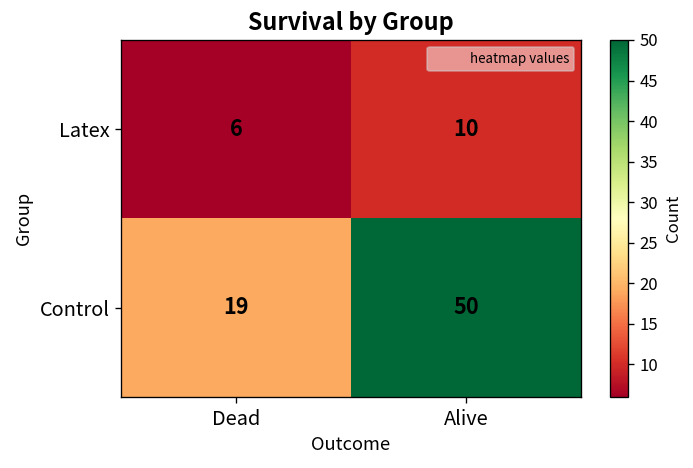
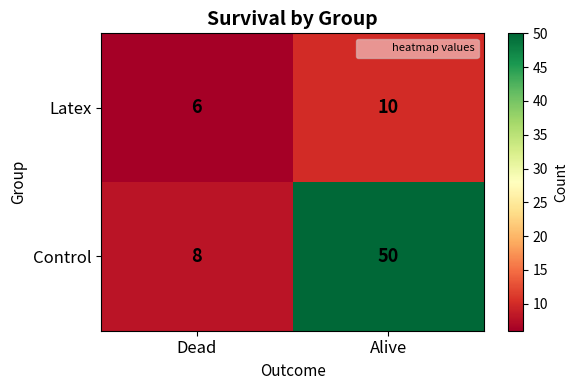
Control, Dead: 19 -> 8
